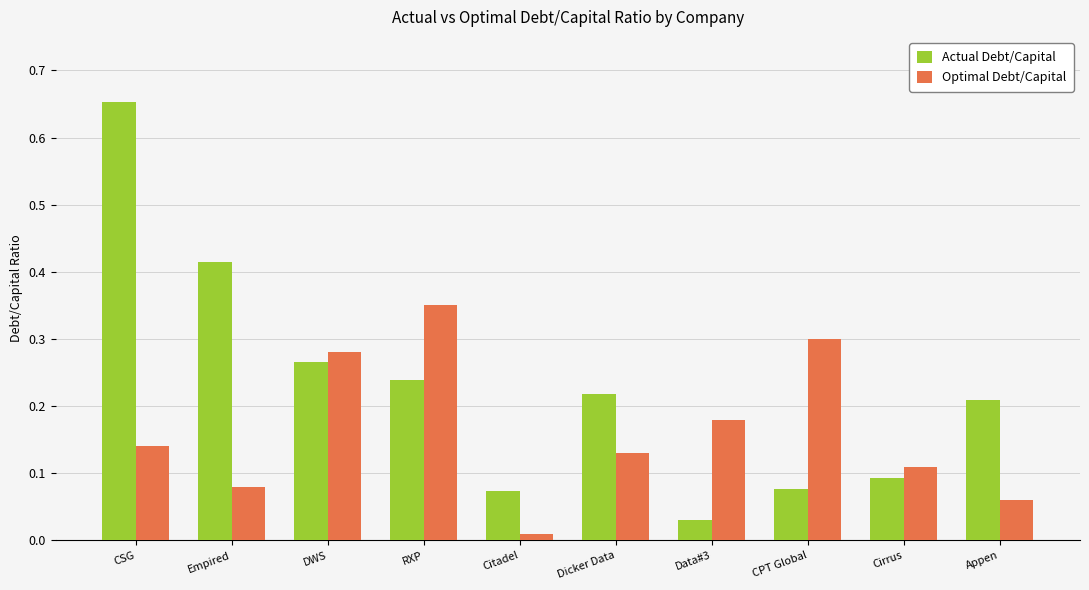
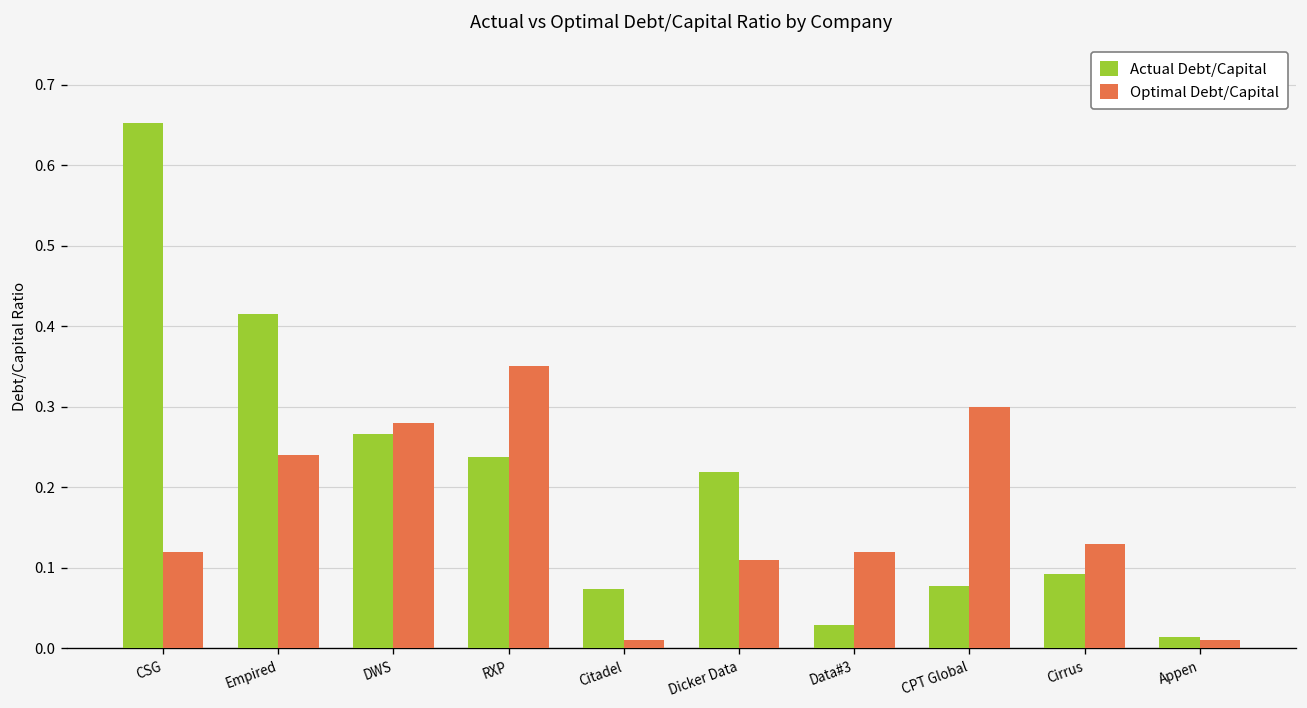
Optimal Debt/Capital, CSG: 0.14 -> 0.12
Optimal Debt/Capital, Empired: 0.08 -> 0.24
Optimal Debt/Capital, Dicker Data: 0.13 -> 0.11
Optimal Debt/Capital, Data#3: 0.18 -> 0.12
Optimal Debt/Capital, Cirrus: 0.11 -> 0.13
Actual Debt/Capital, Appen: 0.21 -> 0.01
Optimal Debt/Capital, Appen: 0.06 -> 0.01
